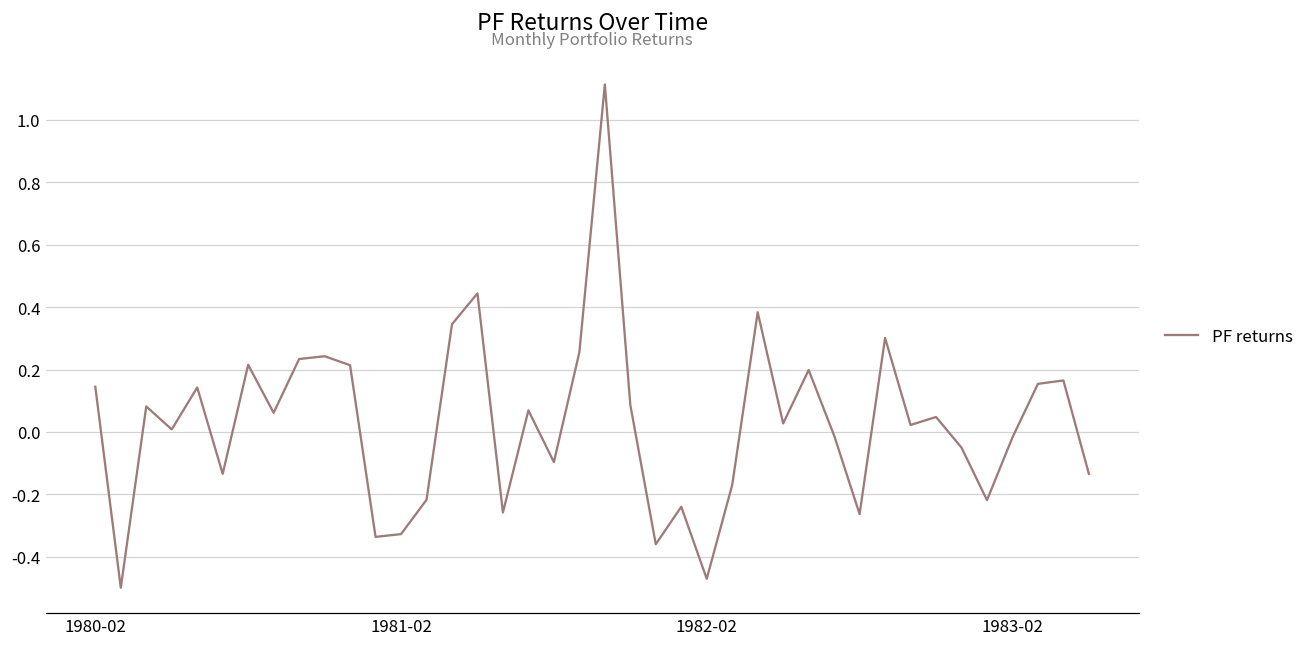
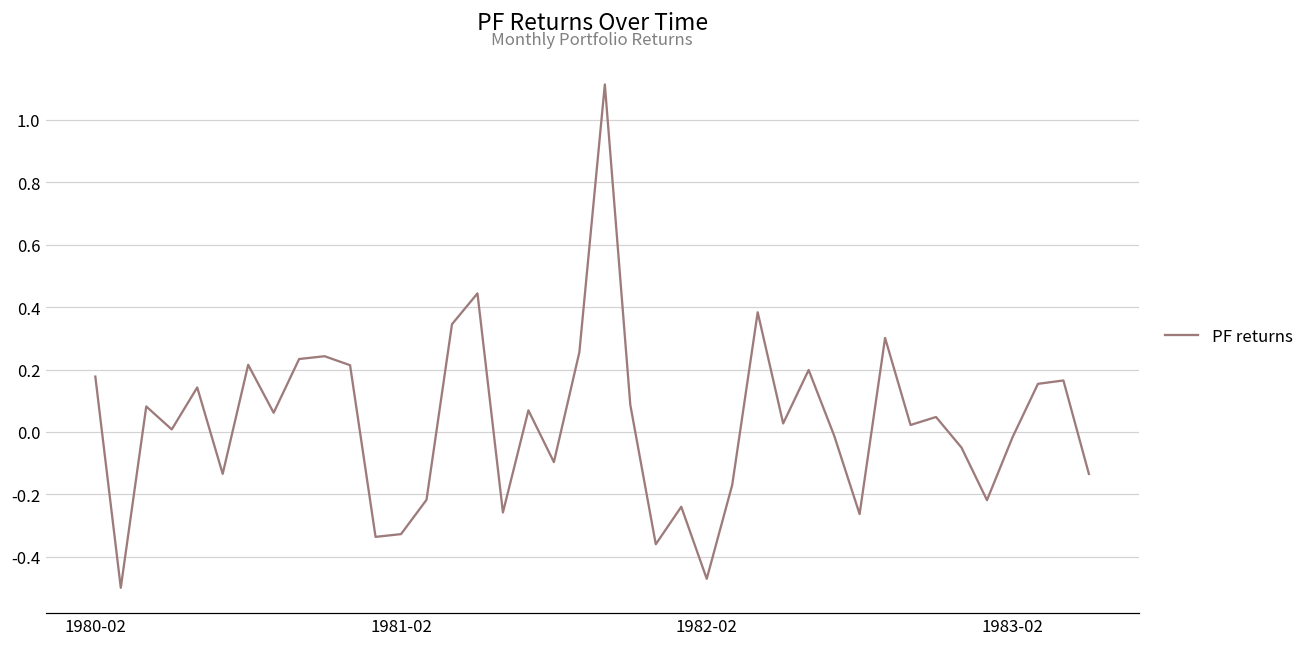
1980-02: 0.14 -> 0.18
